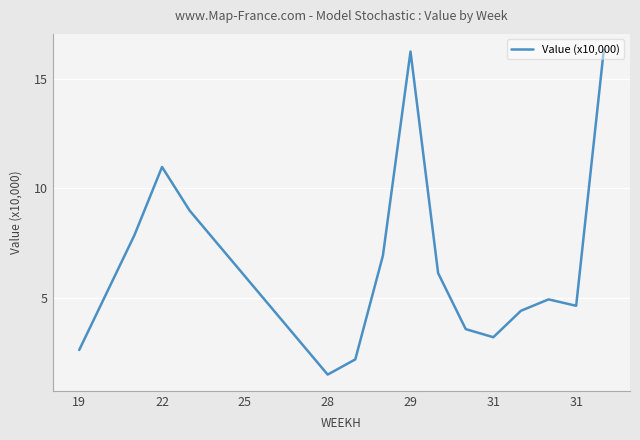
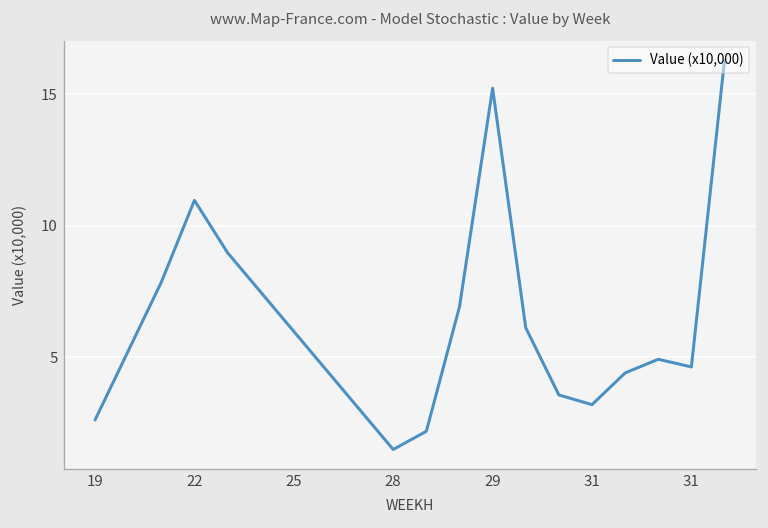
29: 16.2 -> 15.2
